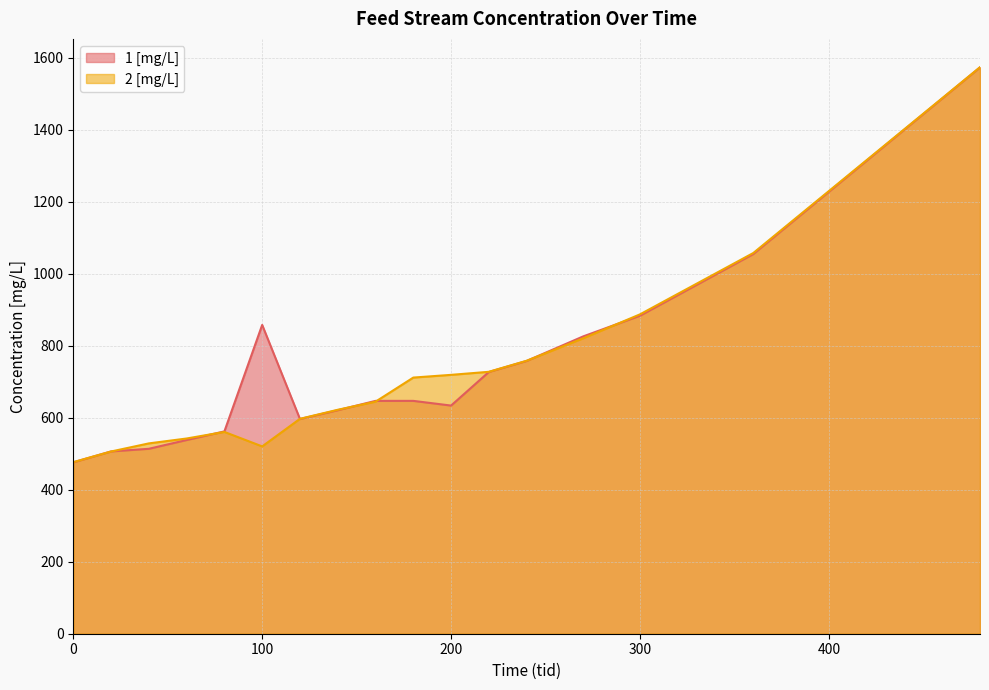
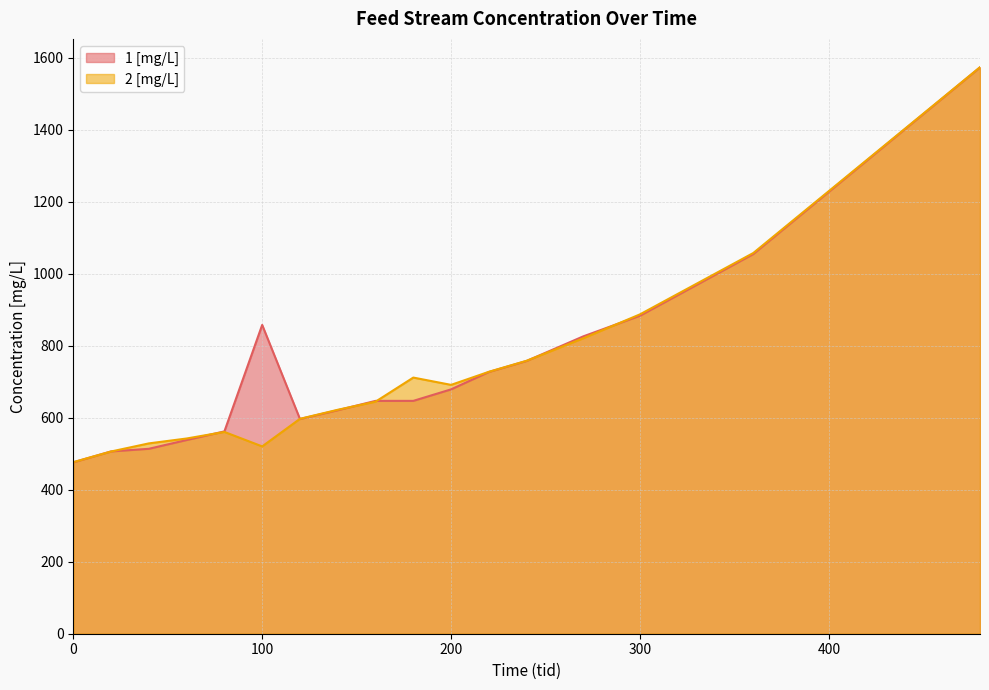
1 [mg/L], 200: 630 -> 680
2 [mg/L], 200: 720 -> 690
